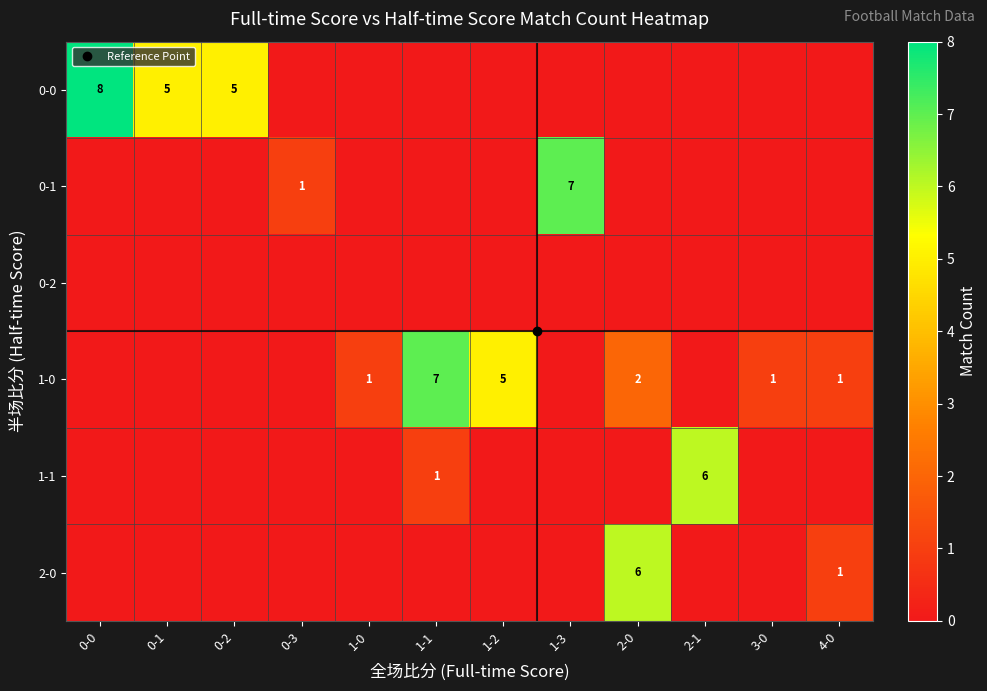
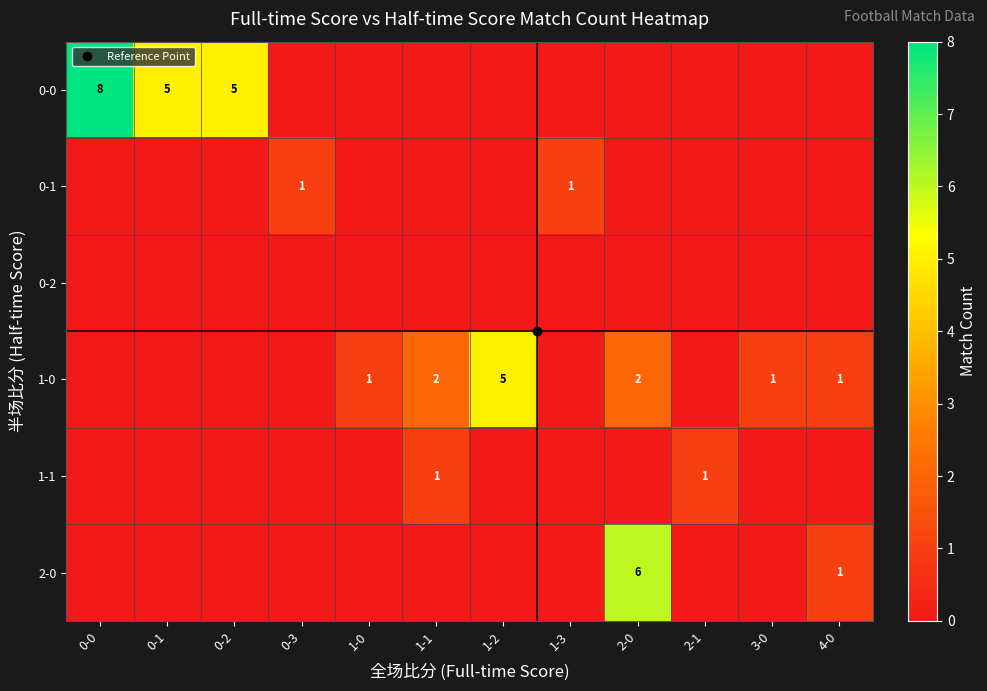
0-1, 1-3: 7 -> 1
1-0, 1-1: 7 -> 2
1-1, 2-1: 6 -> 1
